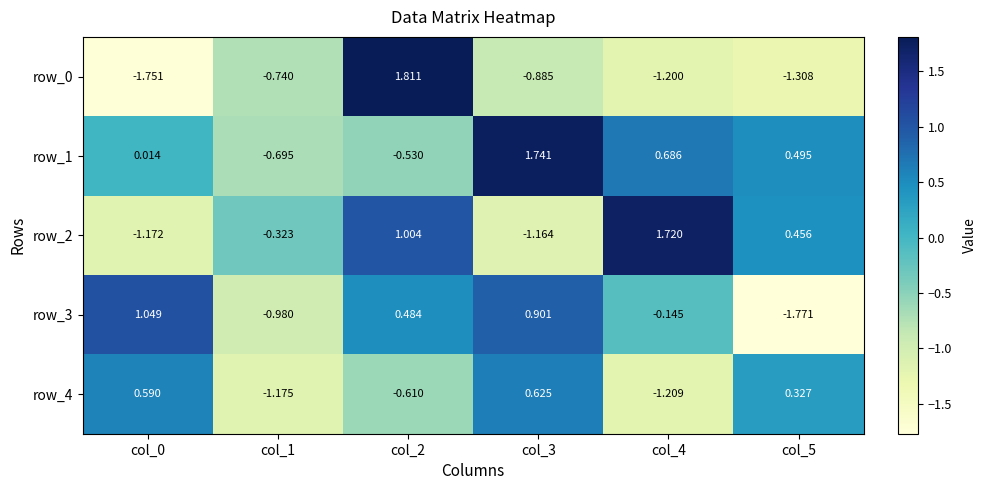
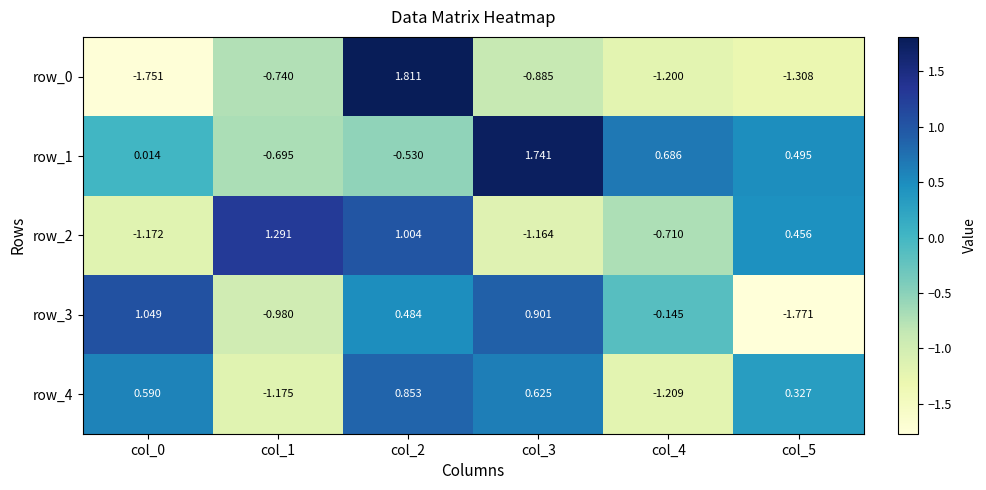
row_2, col_1: -0.323 -> 1.291
row_2, col_4: 1.720 -> -0.710
row_4, col_2: -0.610 -> 0.853
